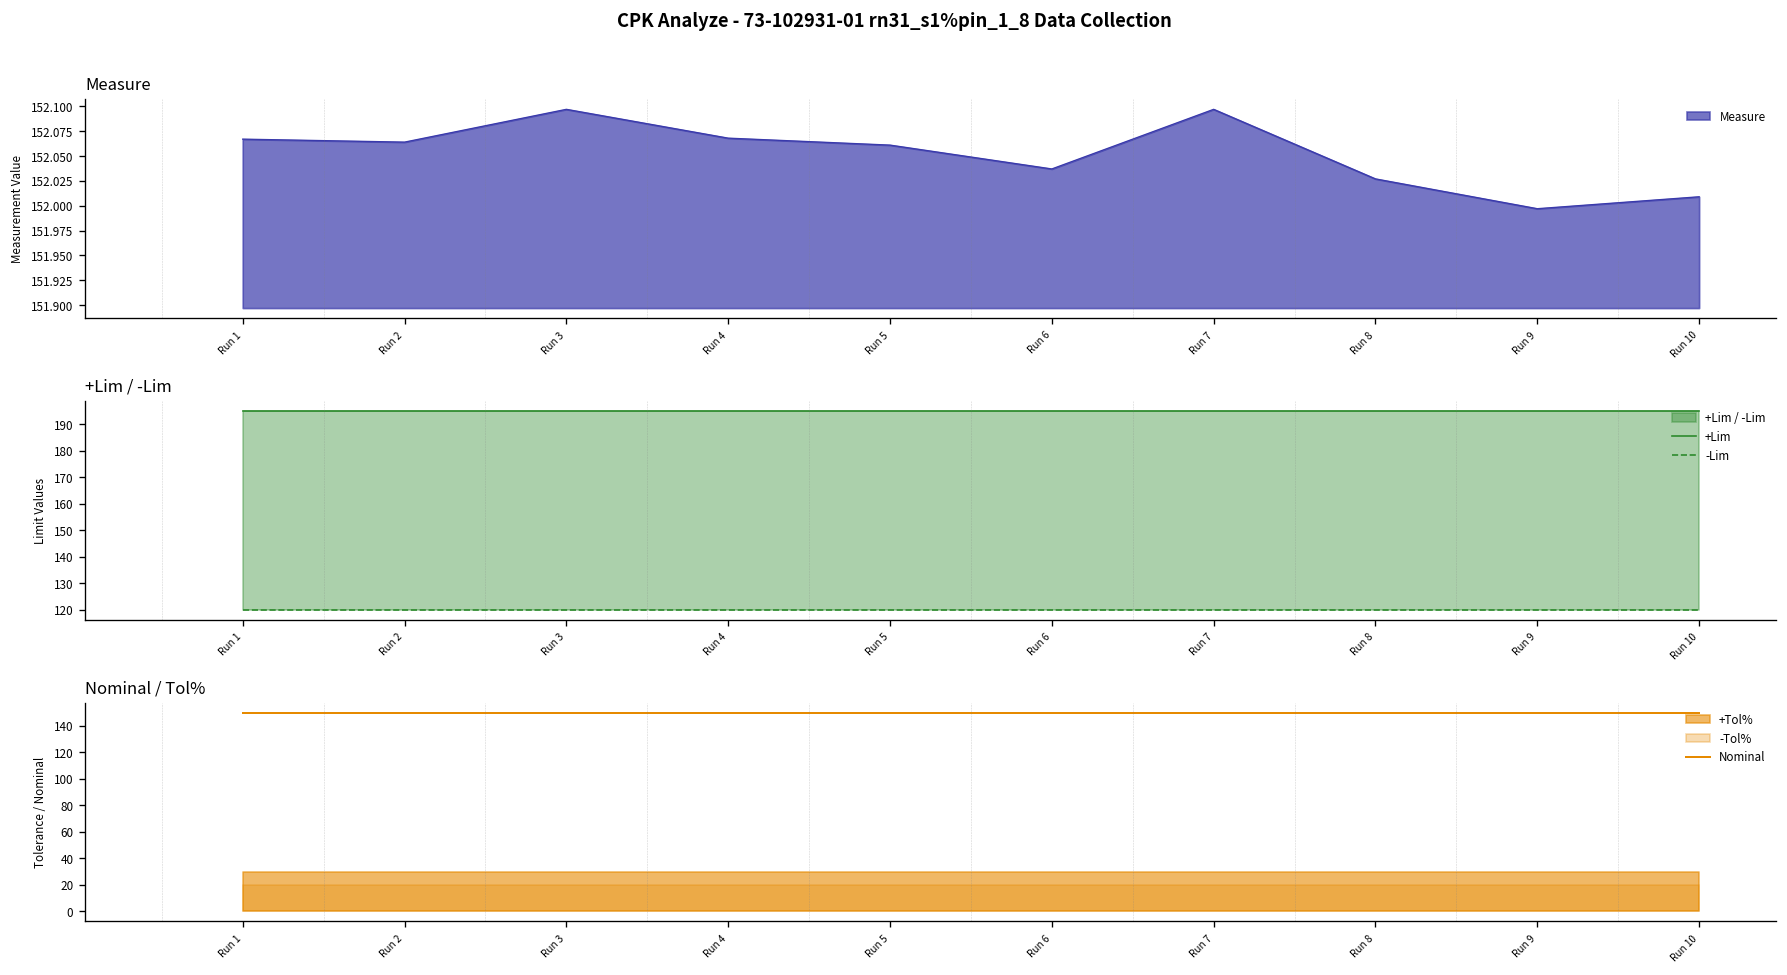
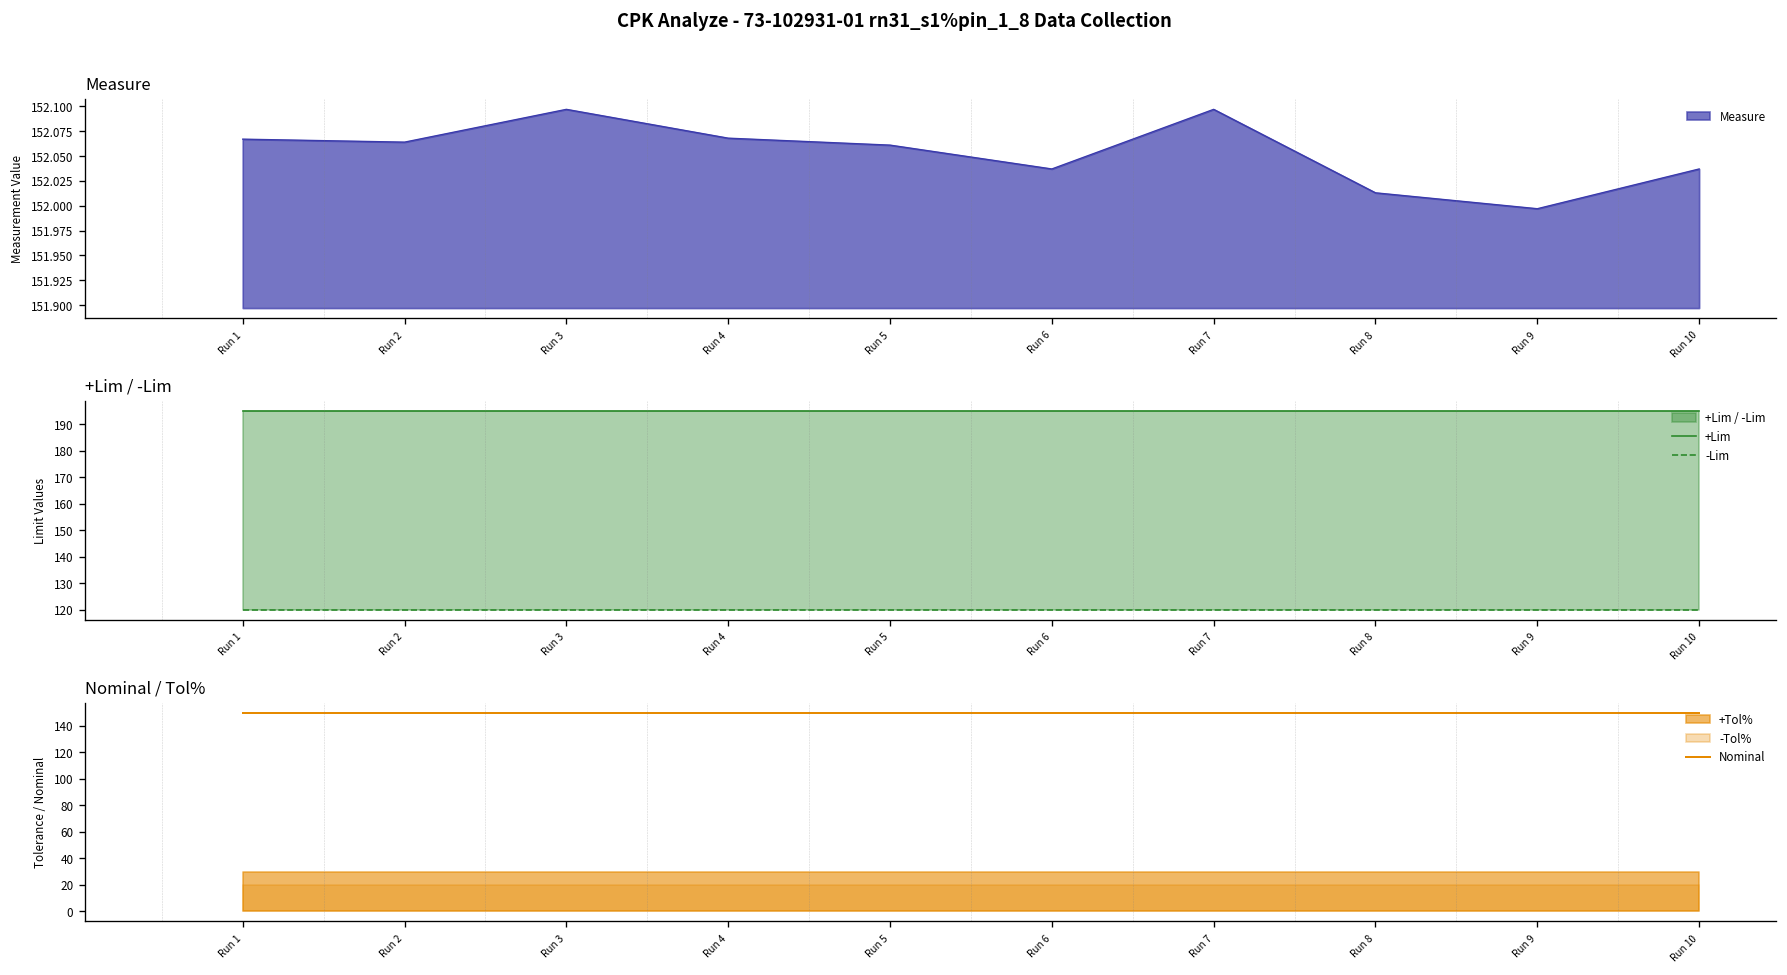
Measure, Run 8: 152.03 -> 152.01
Measure, Run 10: 152.01 -> 152.04
